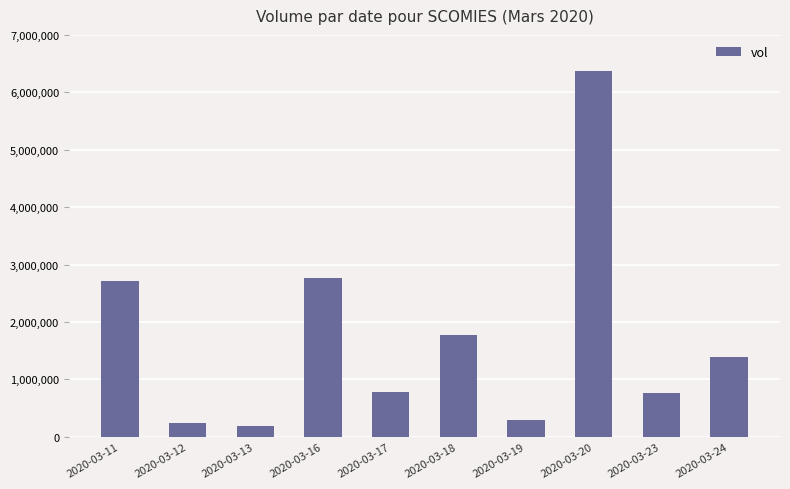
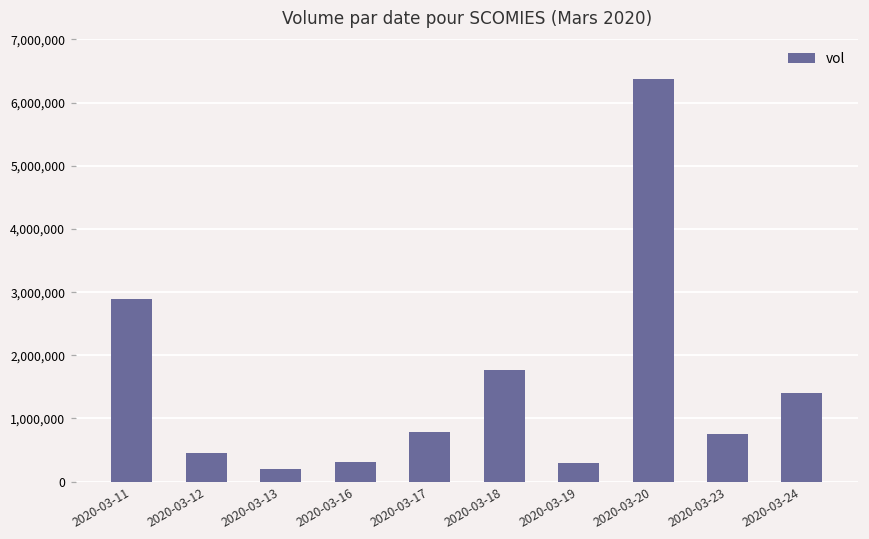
2020-03-11: 2,700,000 -> 2,900,000
2020-03-12: 200,000 -> 500,000
2020-03-16: 2,800,000 -> 300,000
